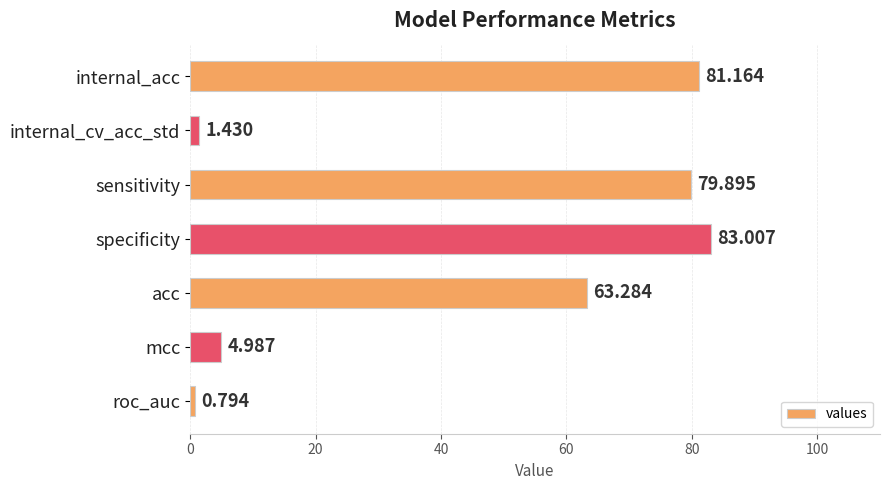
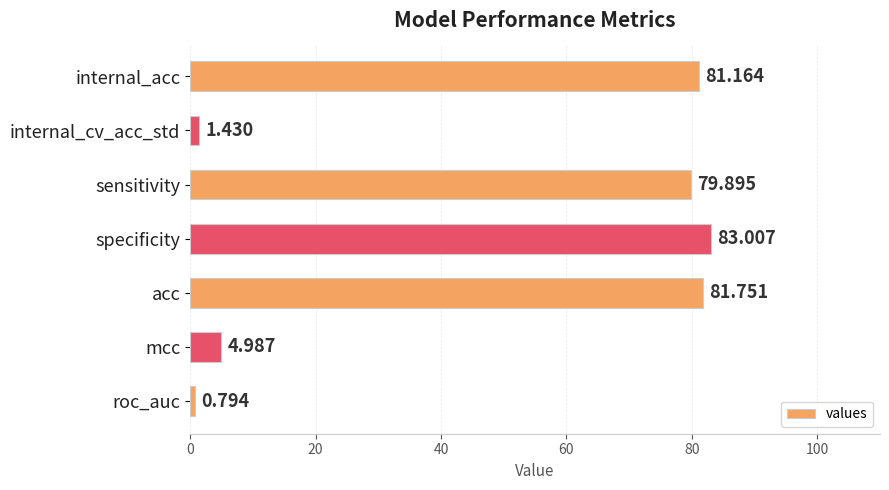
acc: 63.284 -> 81.751
